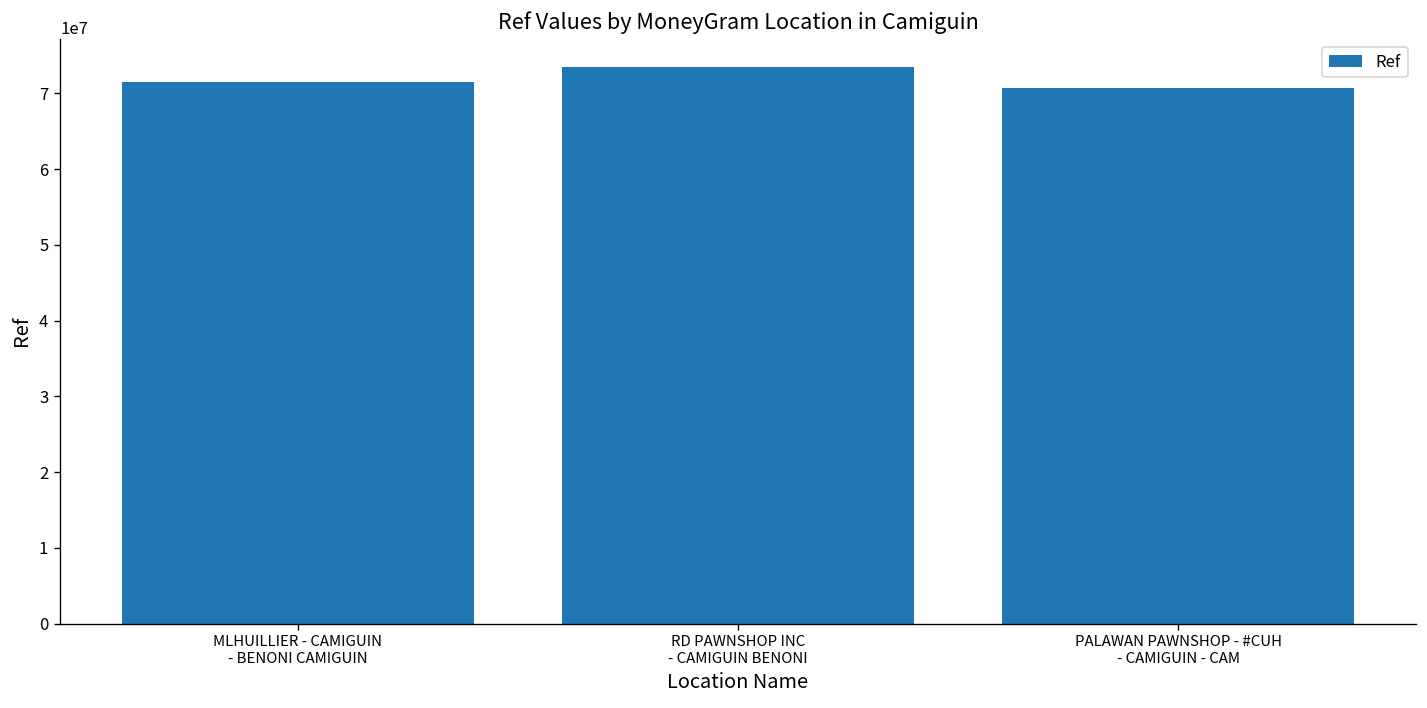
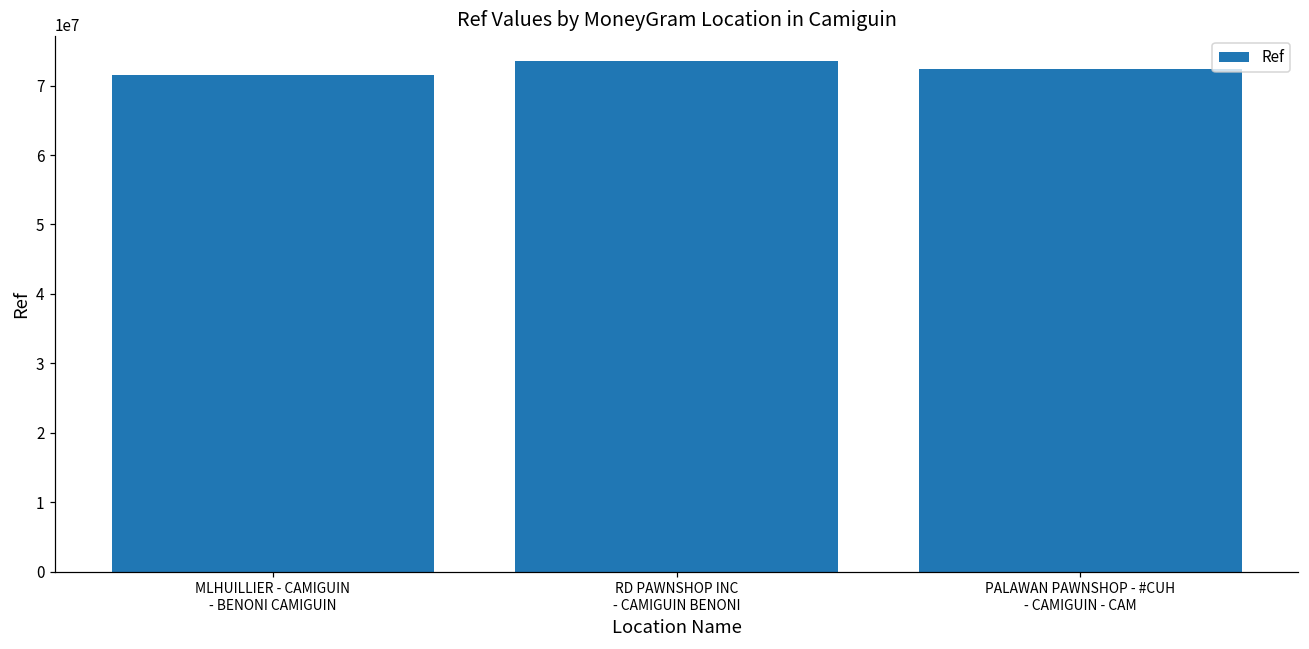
PALAWAN PAWNSHOP - #CUH - CAMIGUIN - CAM: 71000000 -> 72000000
